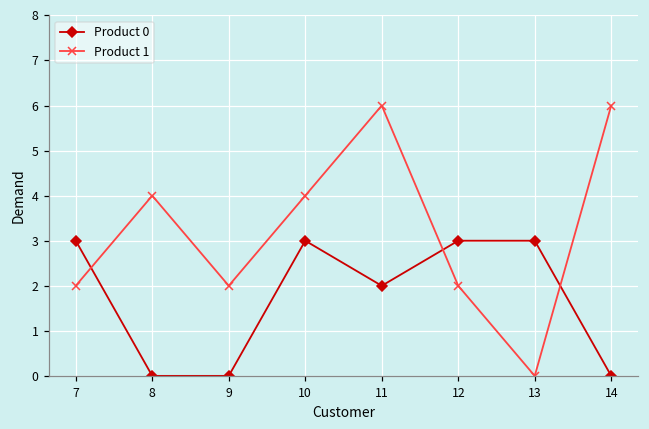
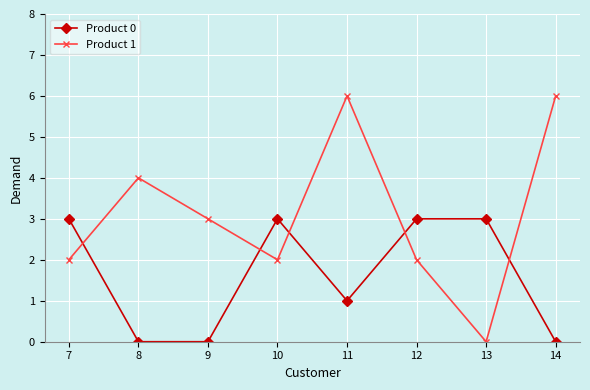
Product 1, 9: 2 -> 3
Product 1, 10: 4 -> 2
Product 0, 11: 2 -> 1
